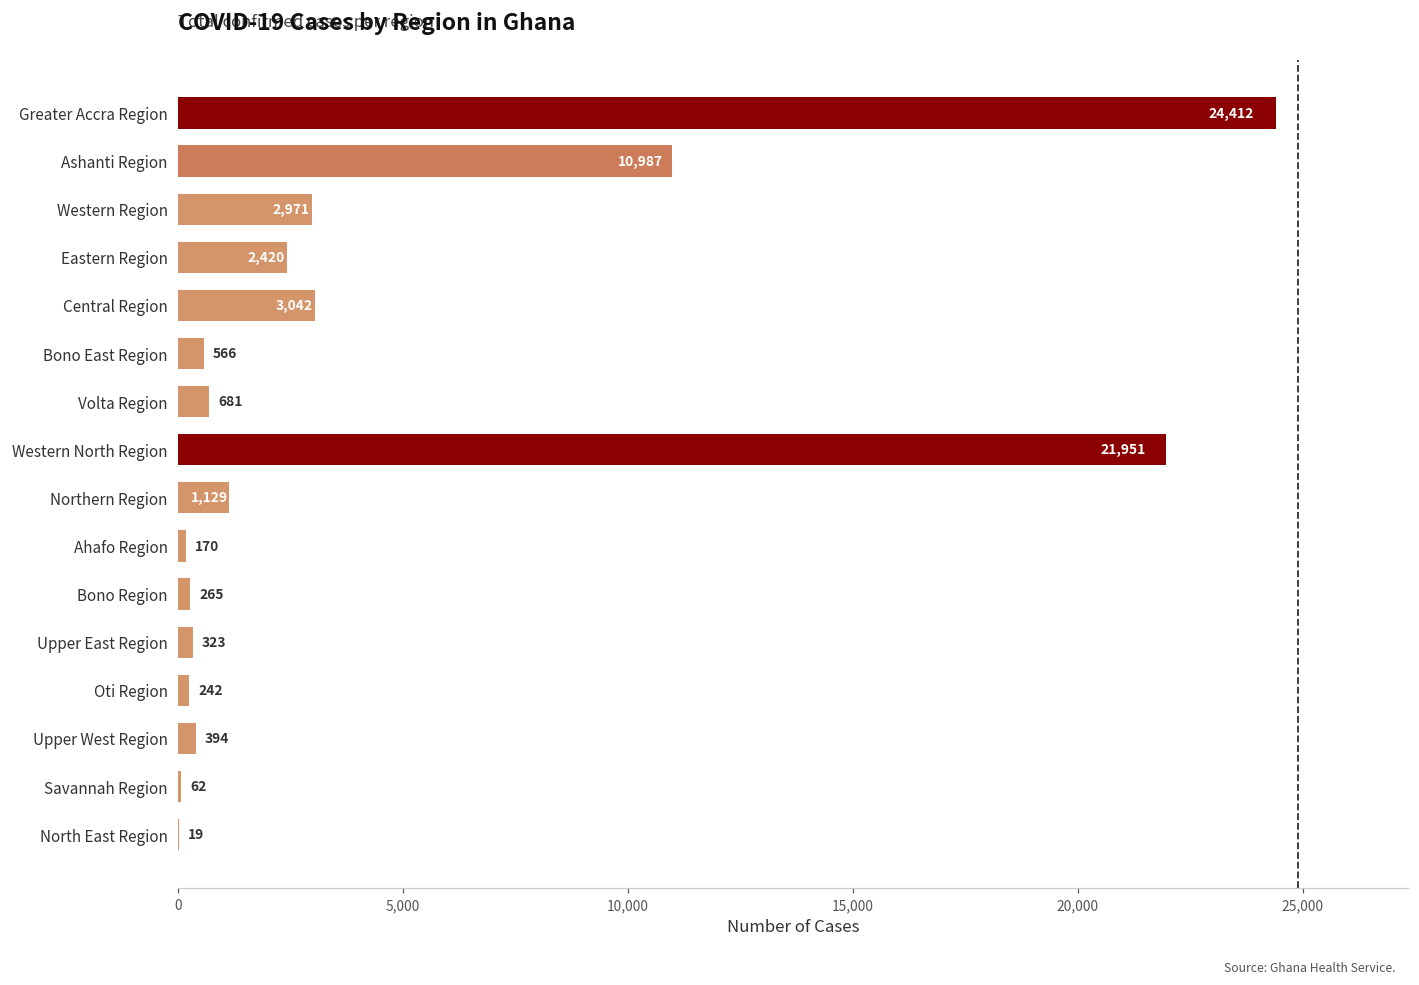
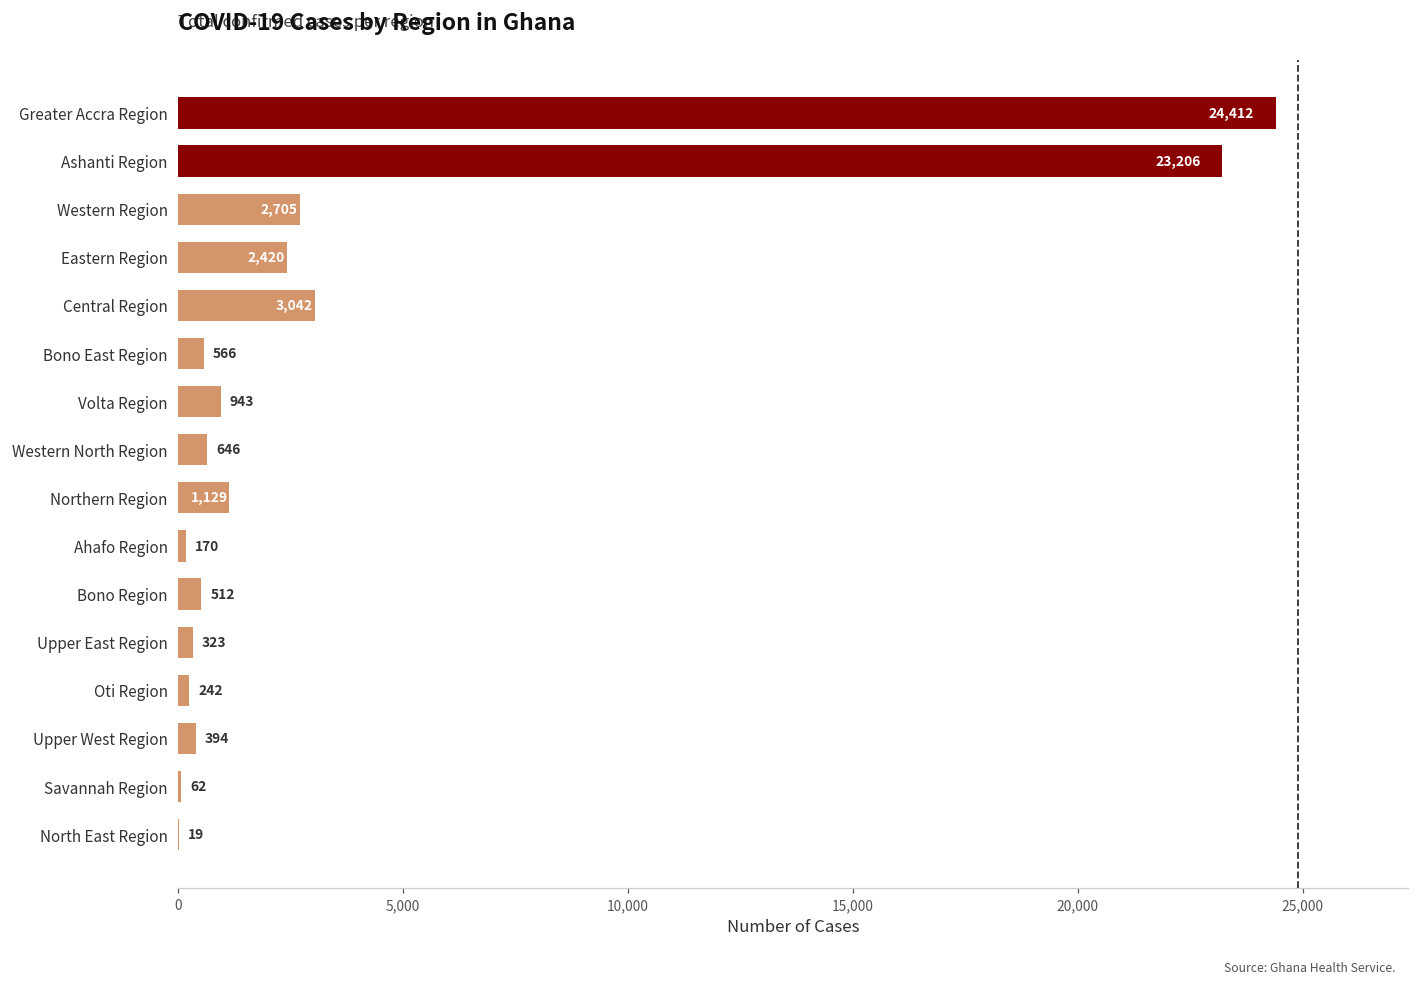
Ashanti Region: 10,987 -> 23,206
Western Region: 2,971 -> 2,705
Volta Region: 681 -> 943
Western North Region: 21,951 -> 646
Bono Region: 265 -> 512
